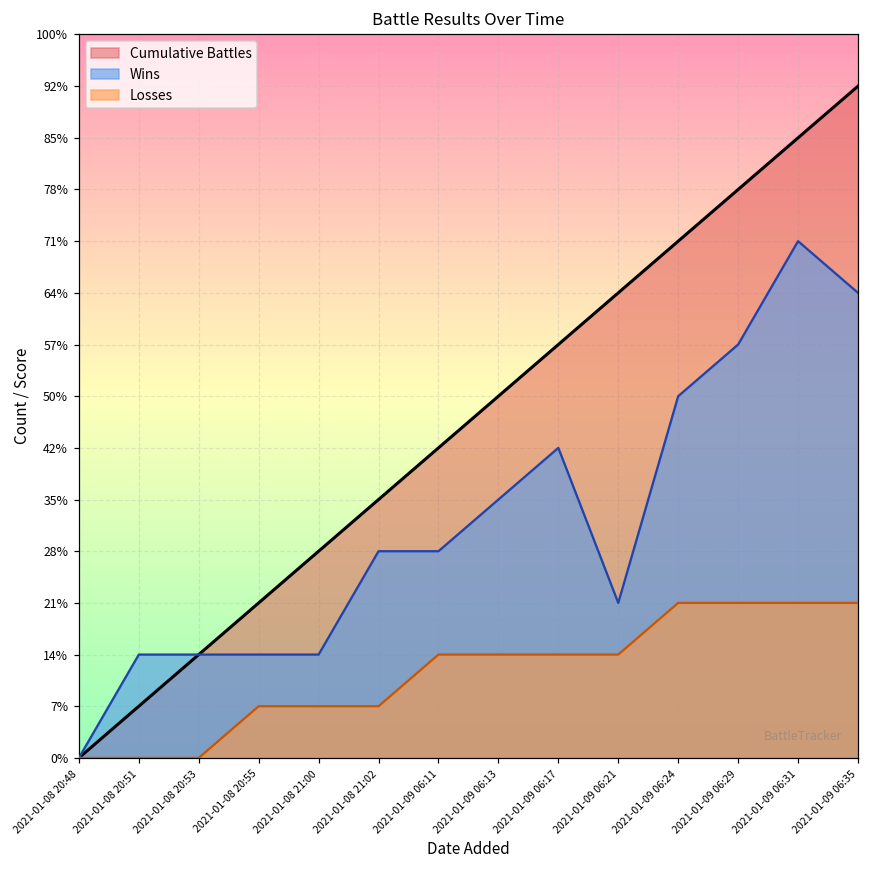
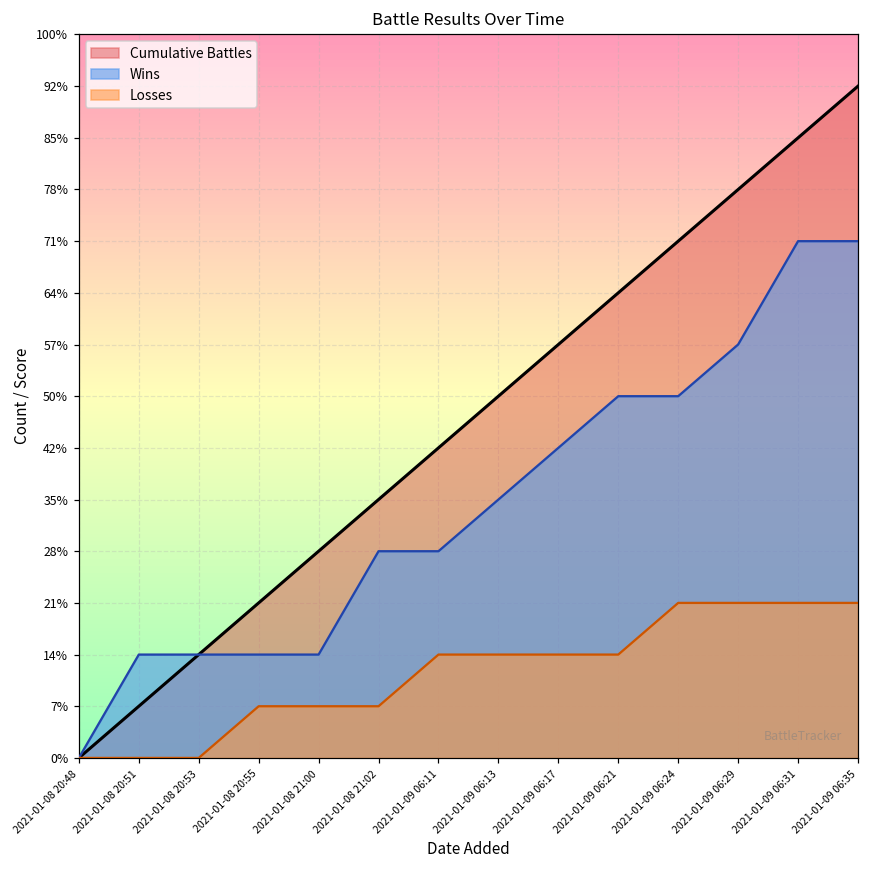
Wins, 2021-01-09 06:21: 21% -> 50%
Wins, 2021-01-09 06:35: 64% -> 71%
